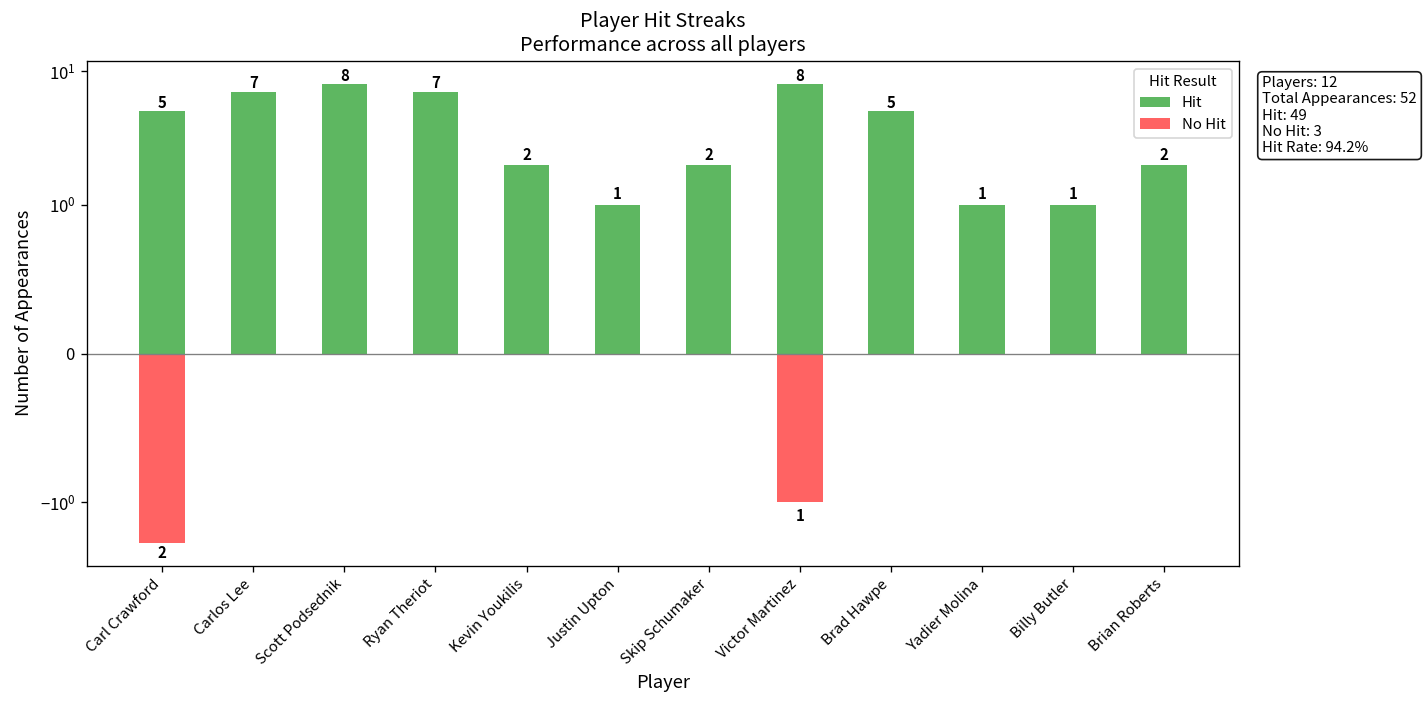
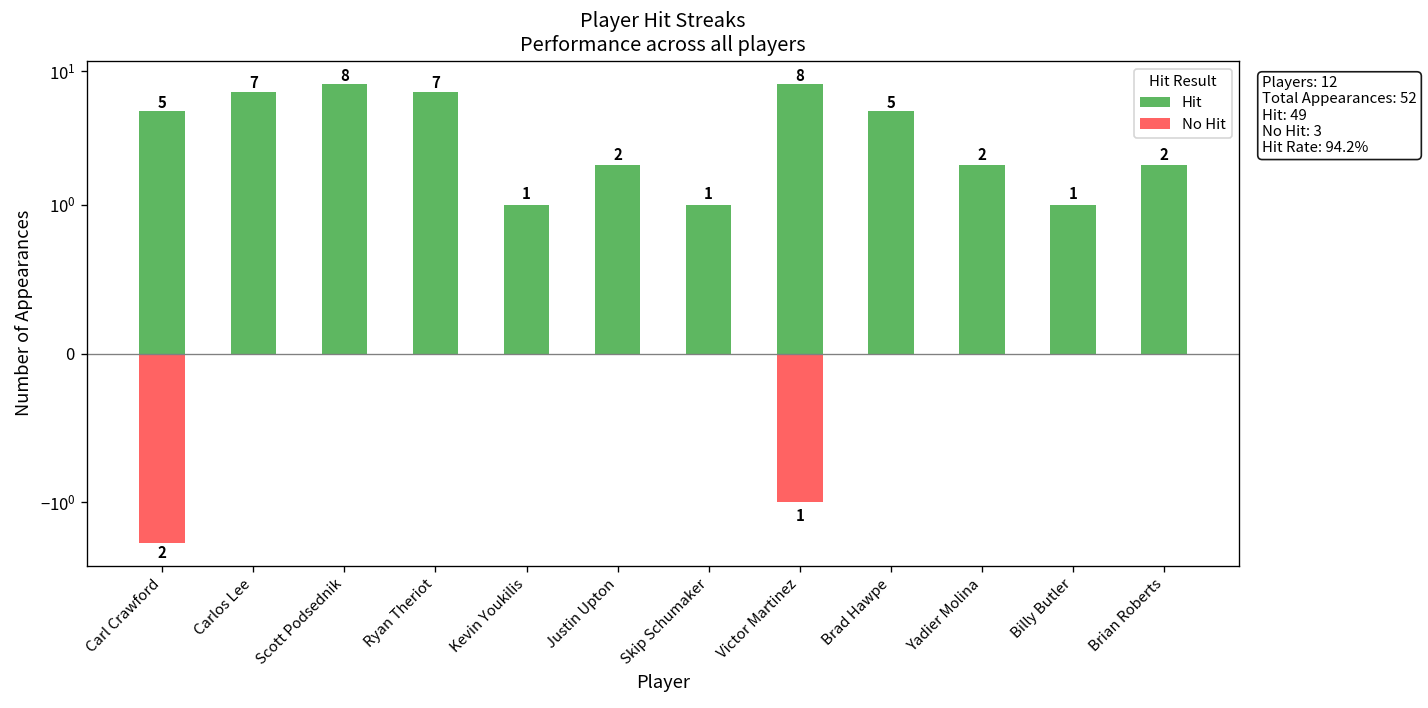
Hit, Kevin Youkilis: 2 -> 1
Hit, Justin Upton: 1 -> 2
Hit, Skip Schumaker: 2 -> 1
Hit, Yadier Molina: 1 -> 2
